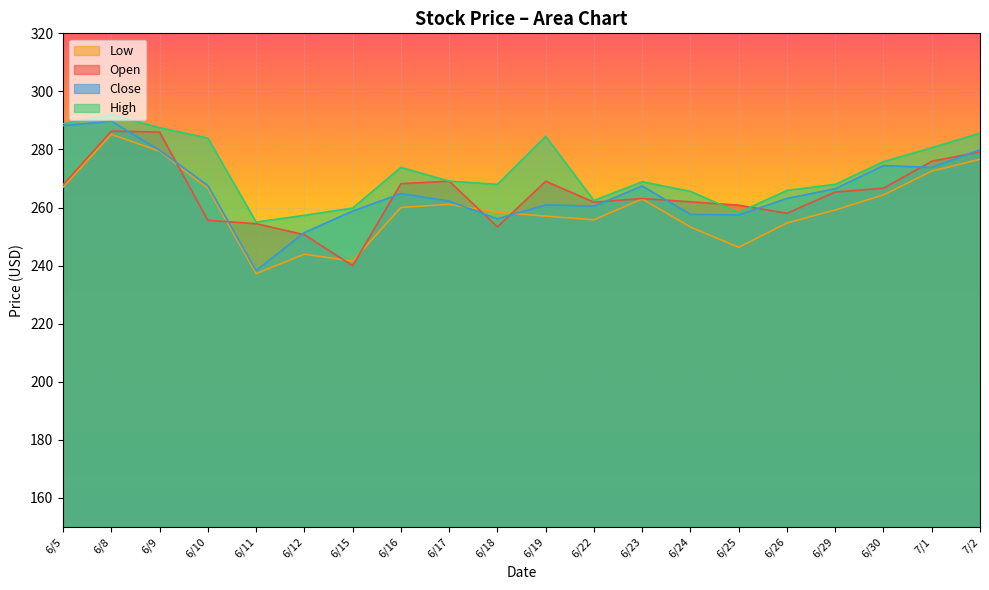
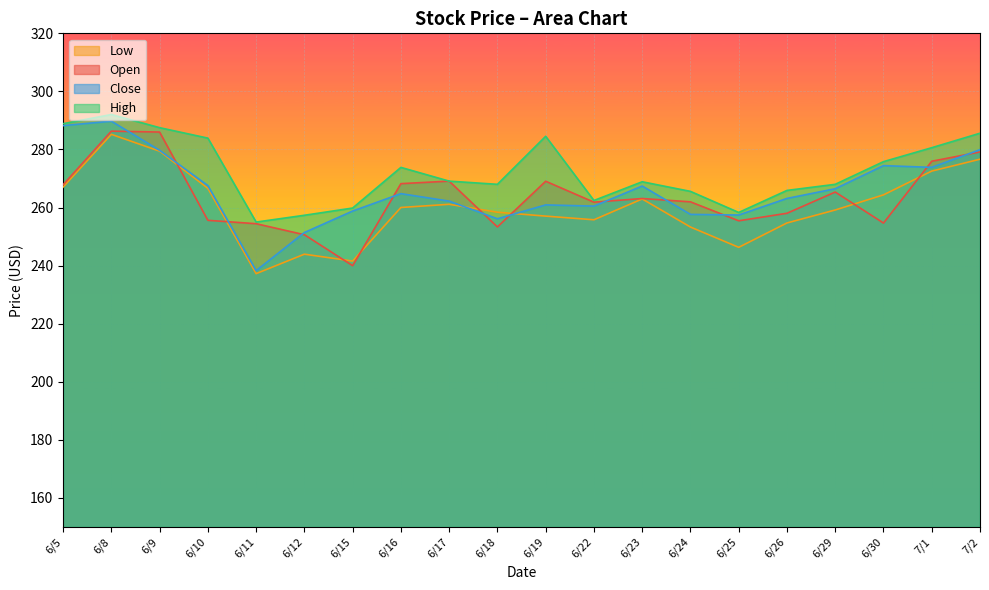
Open, 6/25: 261 -> 255
Open, 6/30: 267 -> 255
